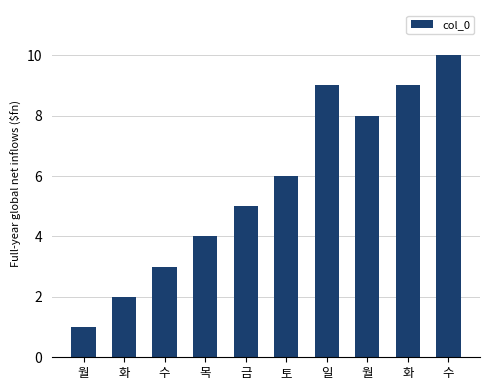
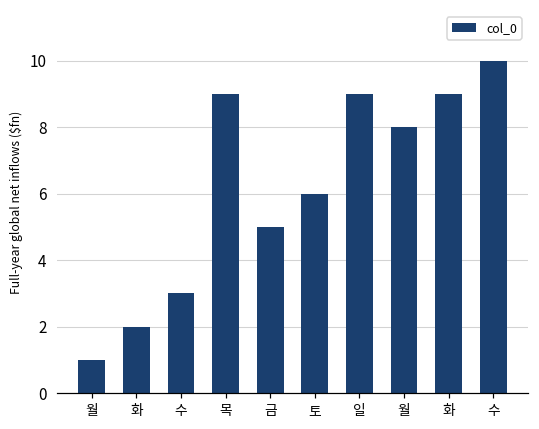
목: 4 -> 9
